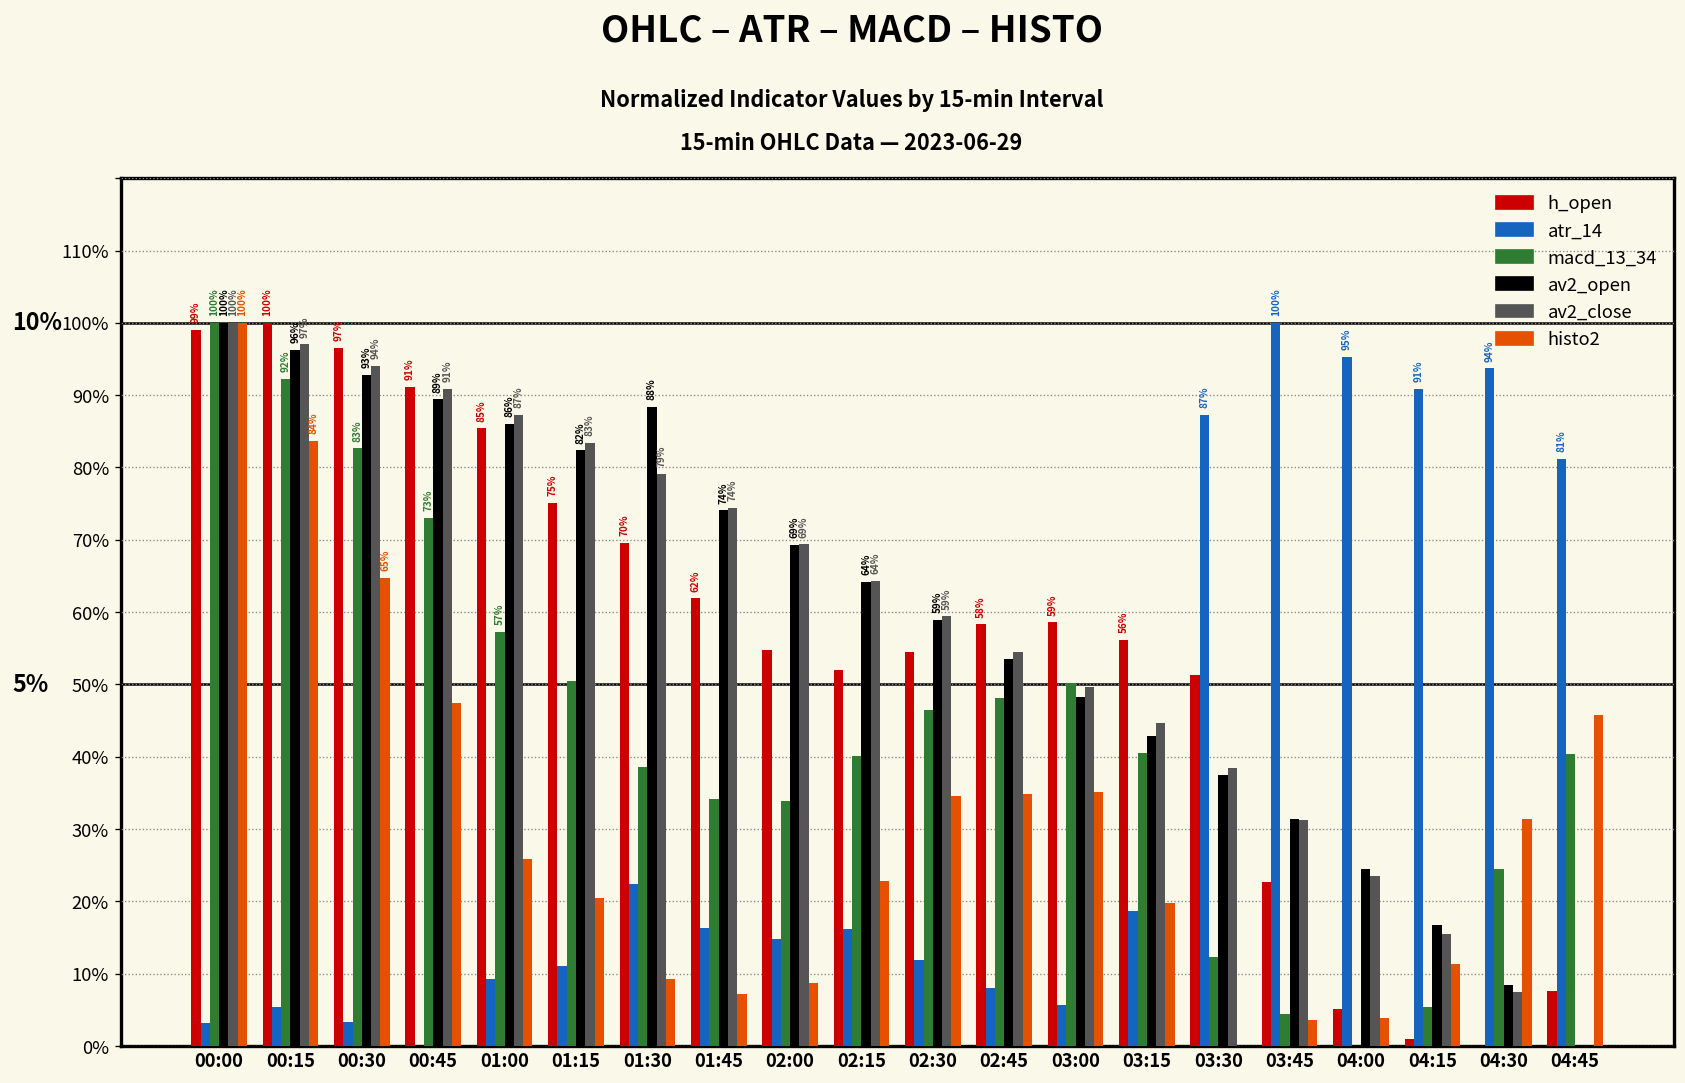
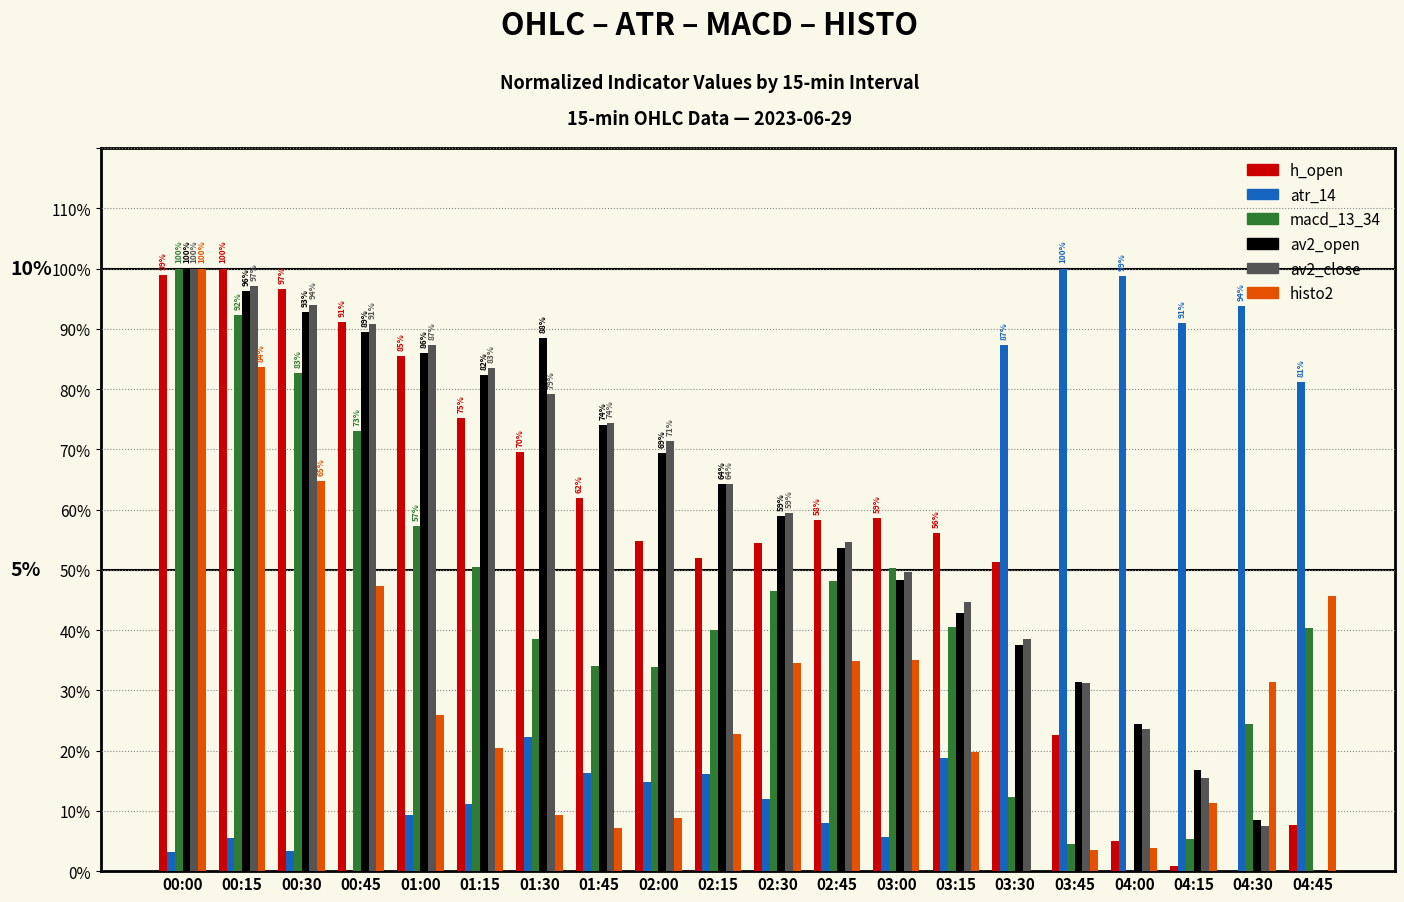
av2_close, 02:00: 69% -> 71%
atr_14, 04:00: 95% -> 99%
